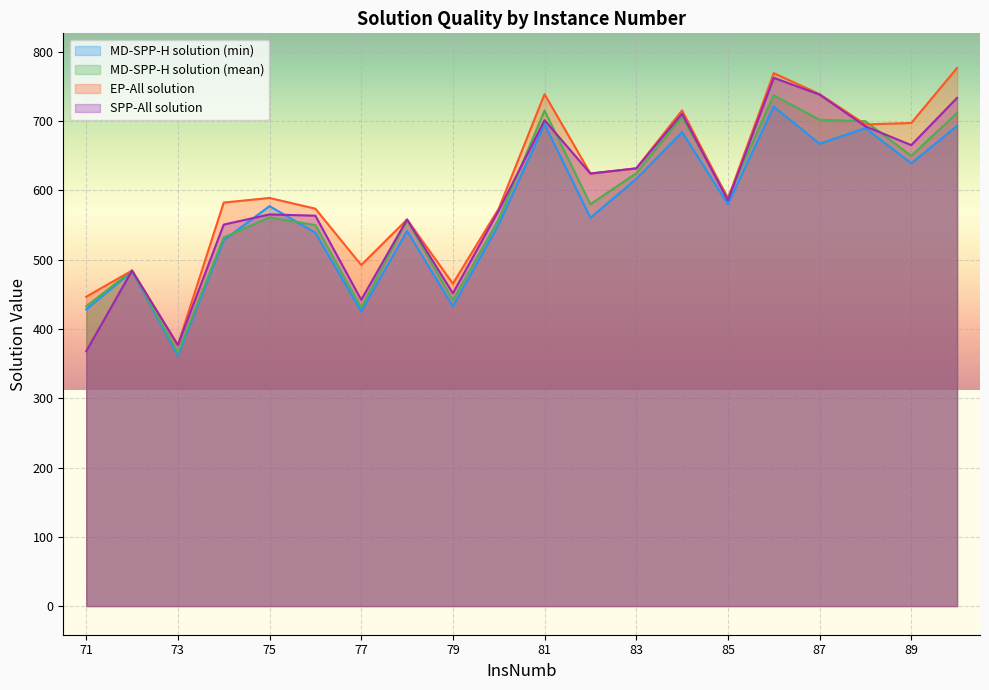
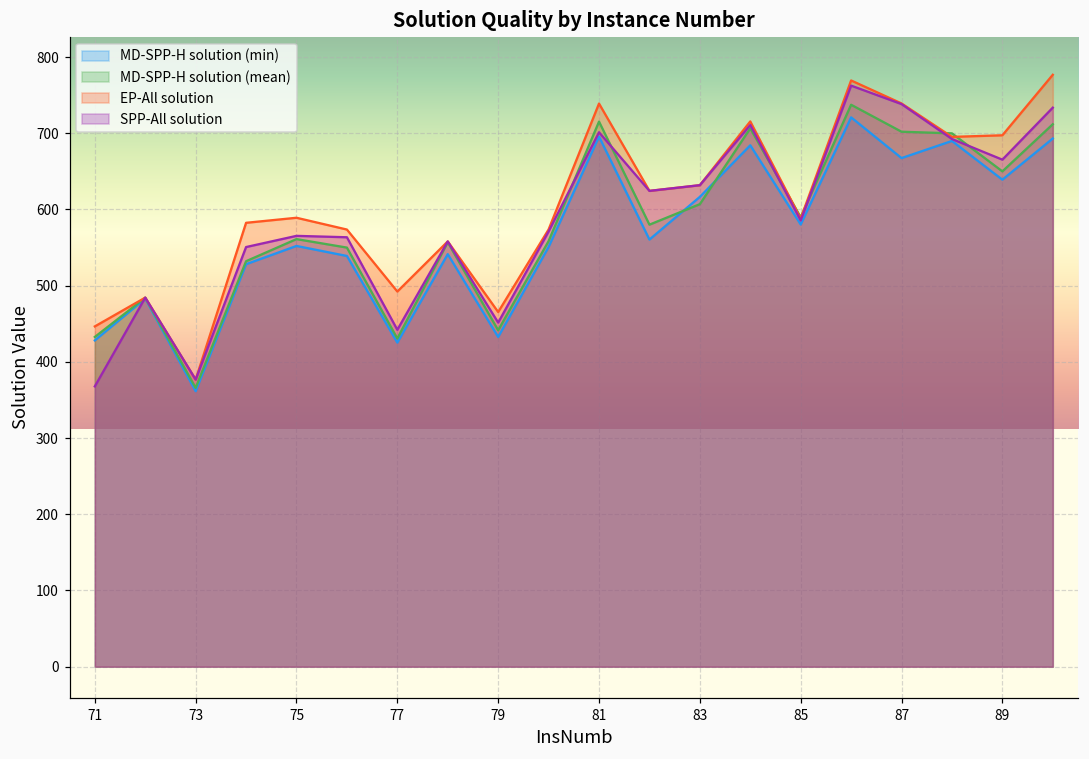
MD-SPP-H solution (min), 75: 580 -> 550
MD-SPP-H solution (mean), 83: 620 -> 610
